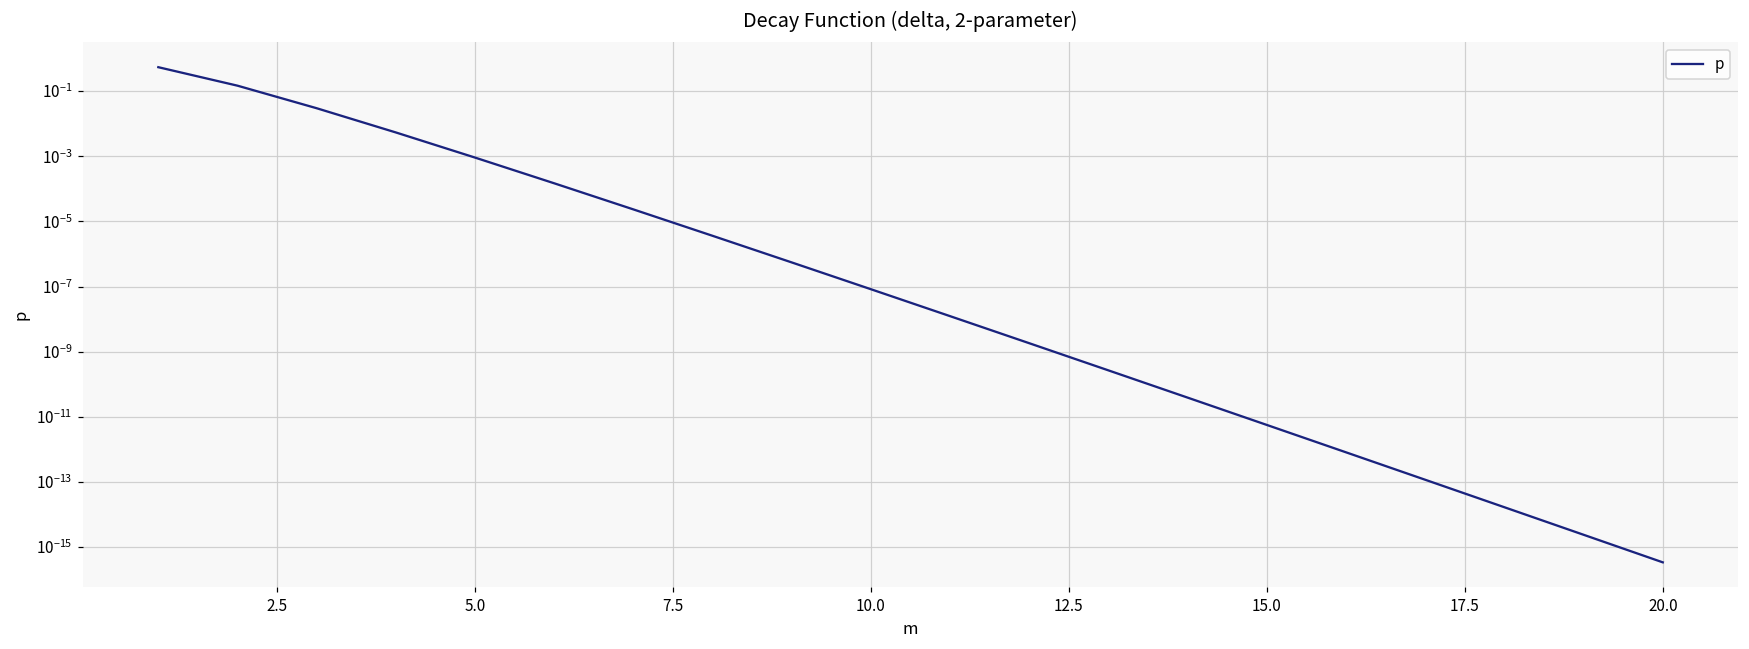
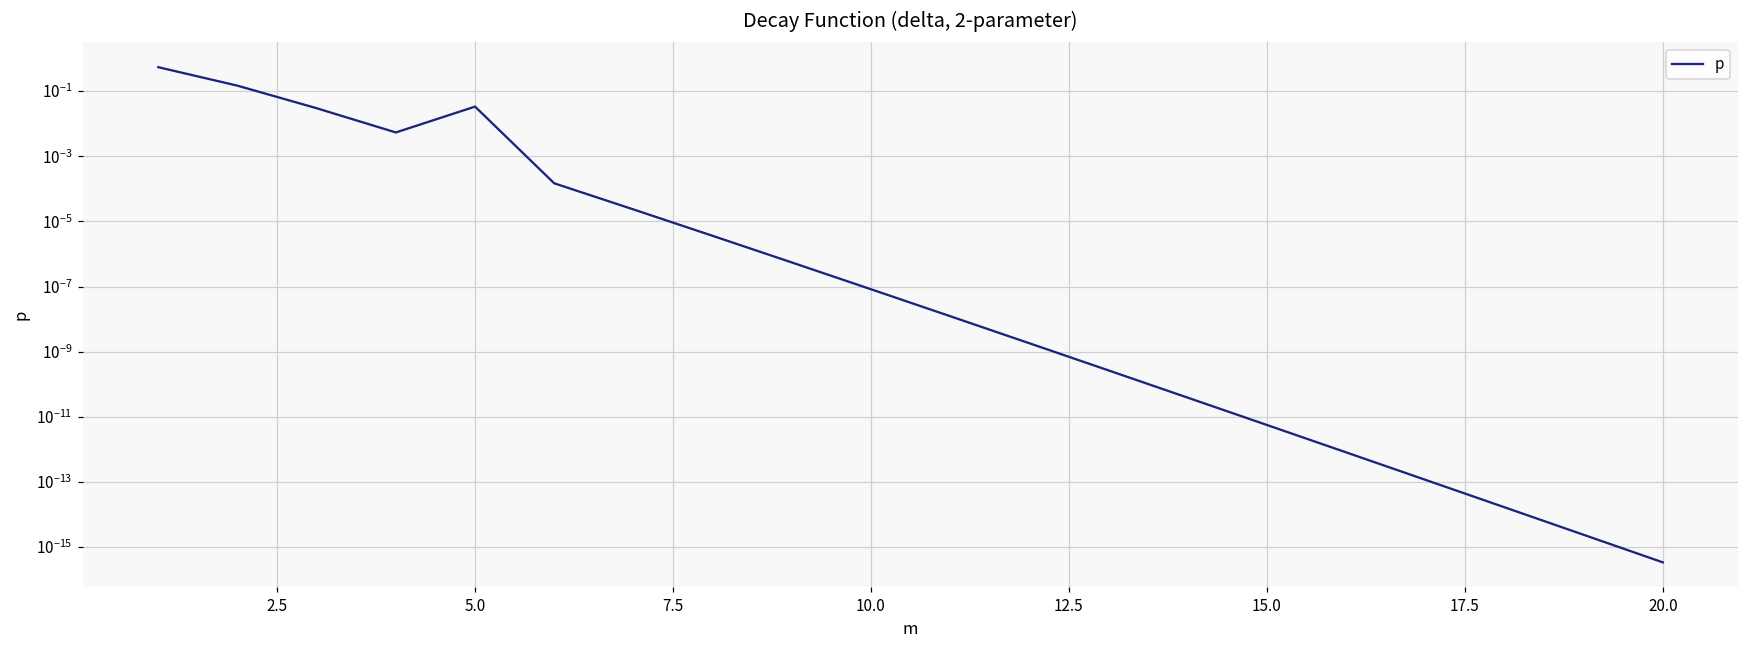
5.0: 0.0009 -> 0.03
